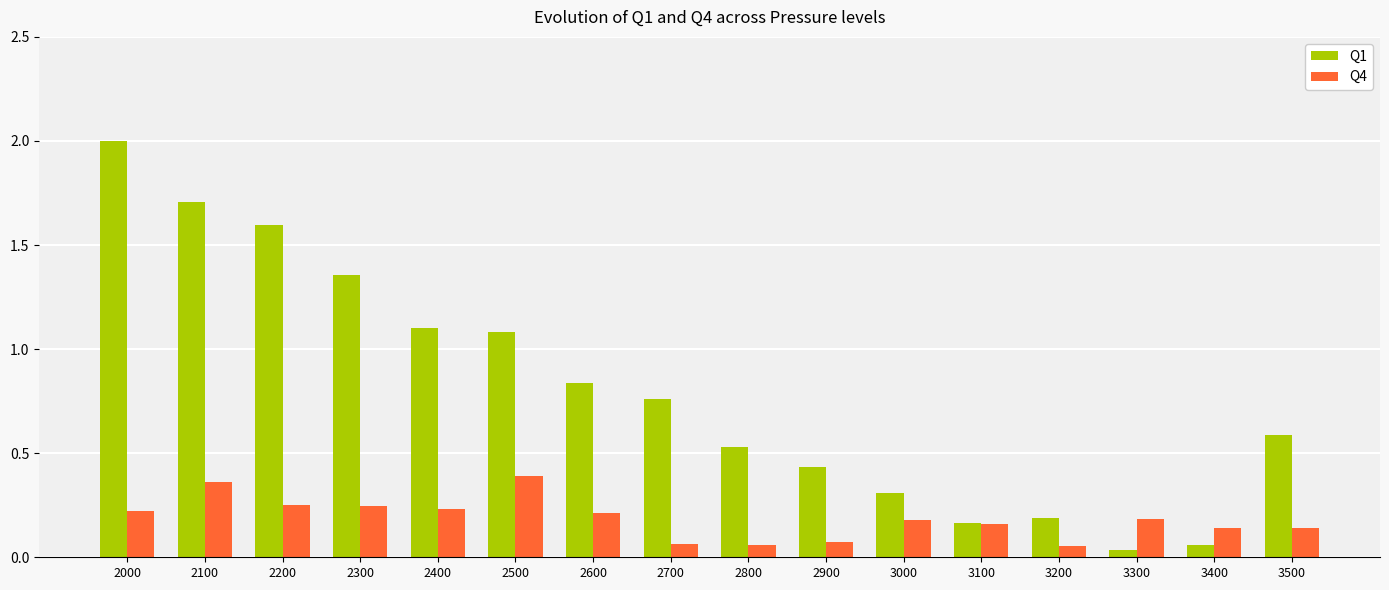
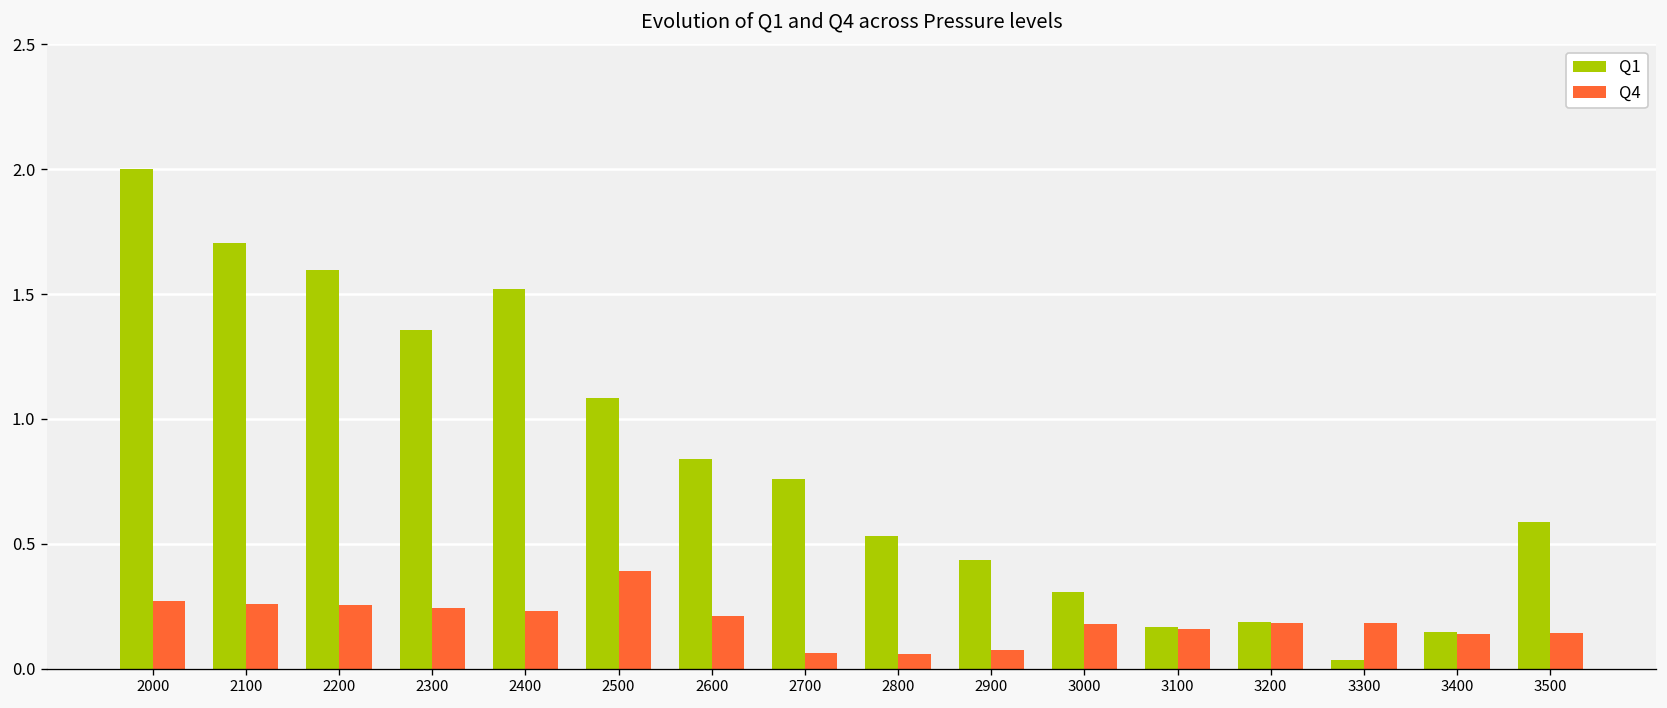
Q4, 2000: 0.22 -> 0.27
Q4, 2100: 0.36 -> 0.26
Q1, 2400: 1.10 -> 1.52
Q4, 3200: 0.06 -> 0.19
Q1, 3400: 0.06 -> 0.15
